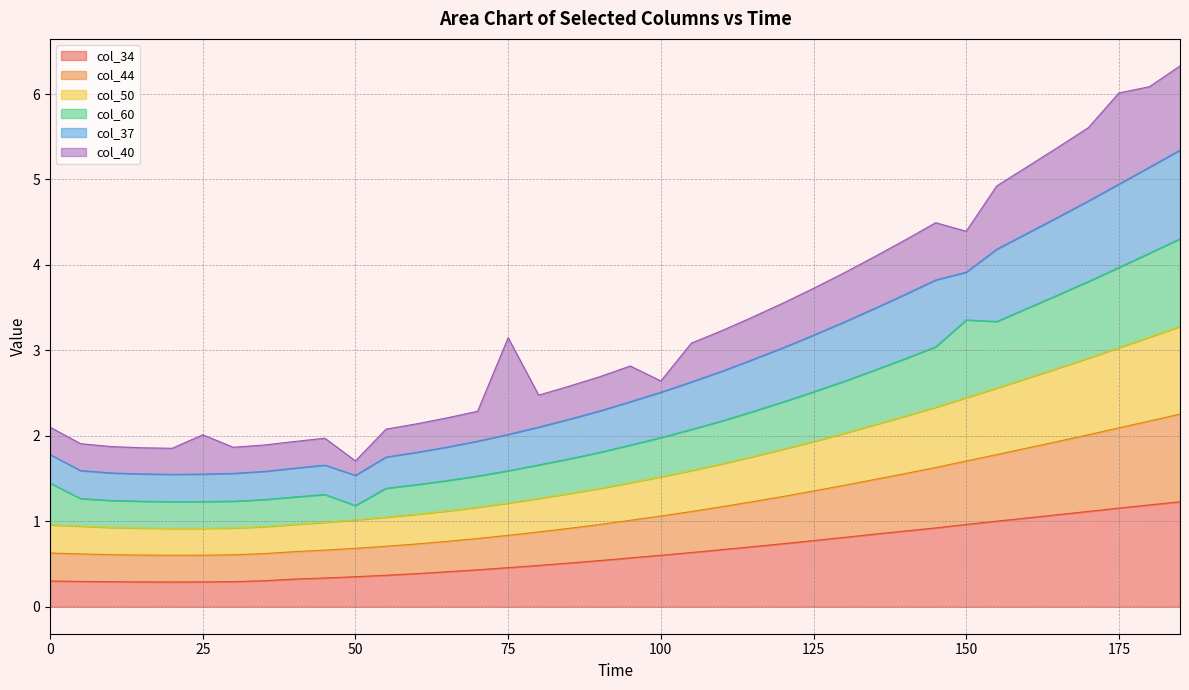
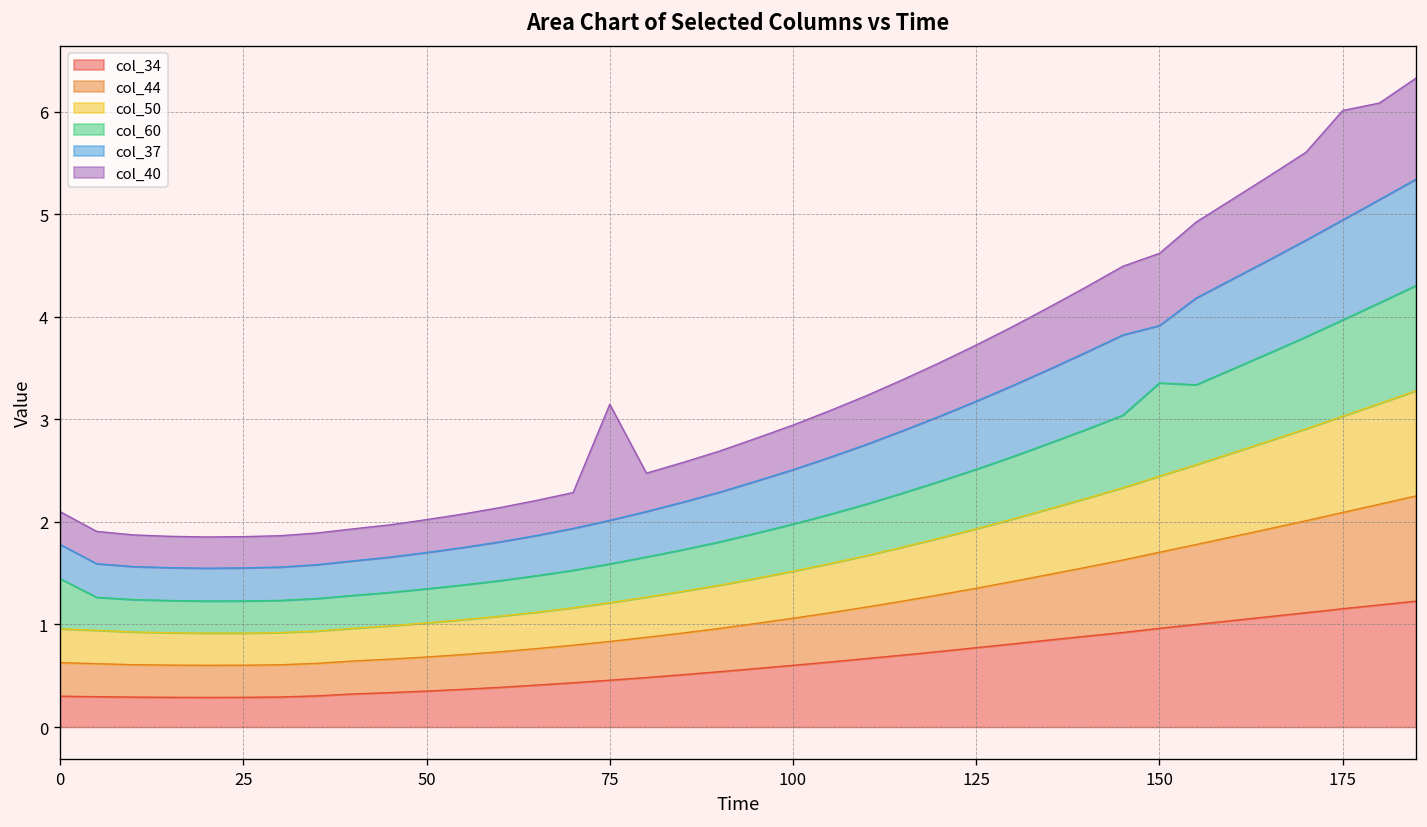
col_40, 25: 0.5 -> 0.3
col_60, 50: 0.2 -> 0.3
col_40, 50: 0.2 -> 0.3
col_40, 100: 0.1 -> 0.4
col_40, 150: 0.5 -> 0.7
